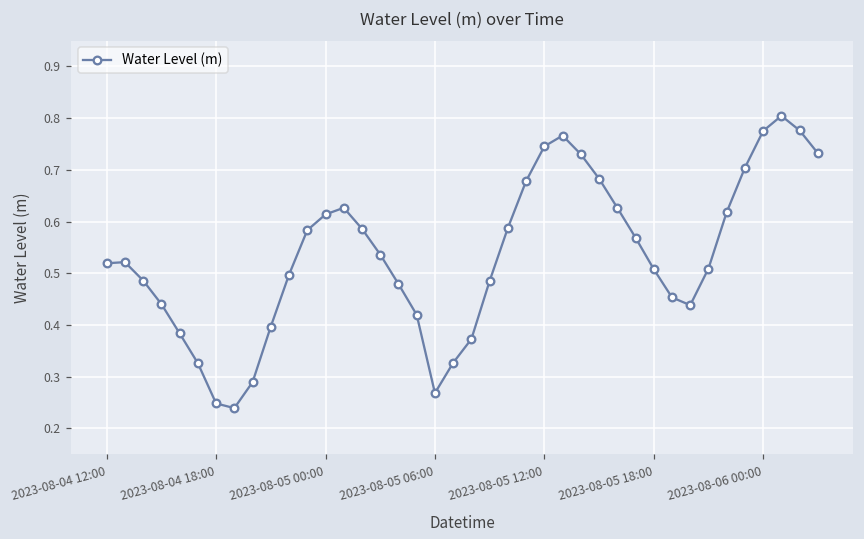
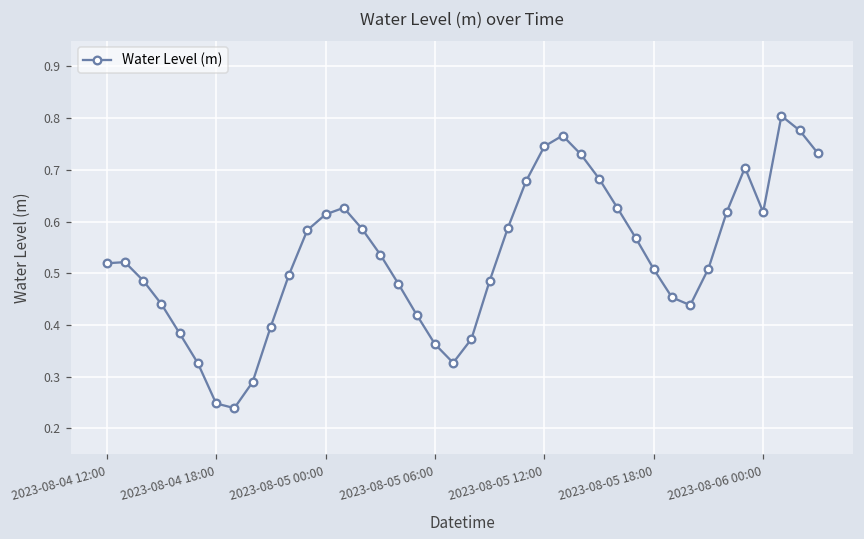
2023-08-05 06:00: 0.27 -> 0.36
2023-08-06 00:00: 0.78 -> 0.62
